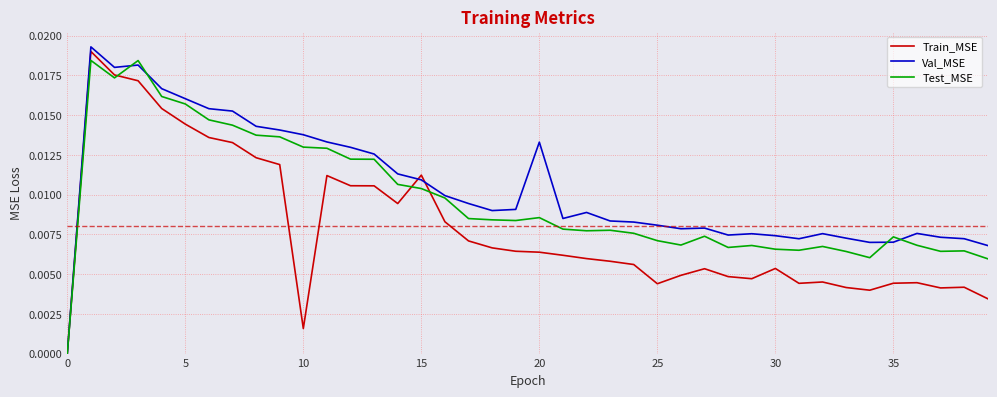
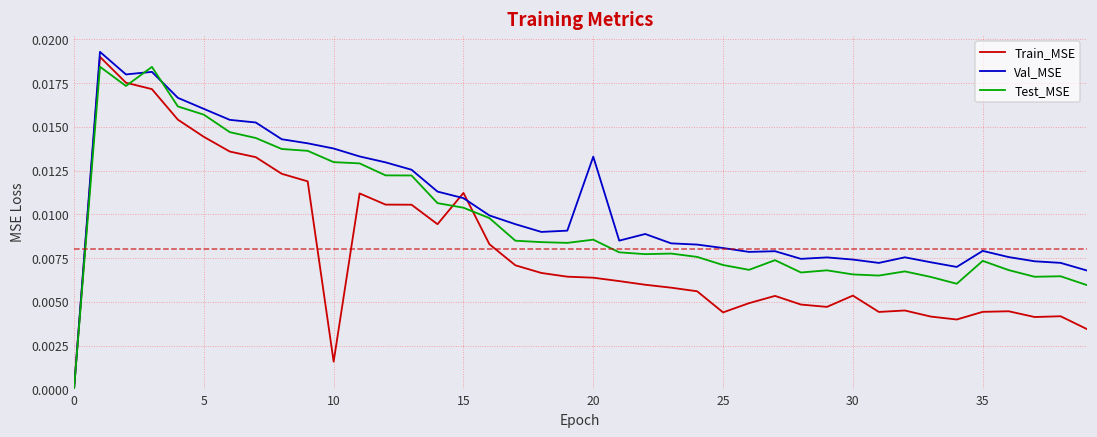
Val_MSE, 35: 0.0070 -> 0.0079
